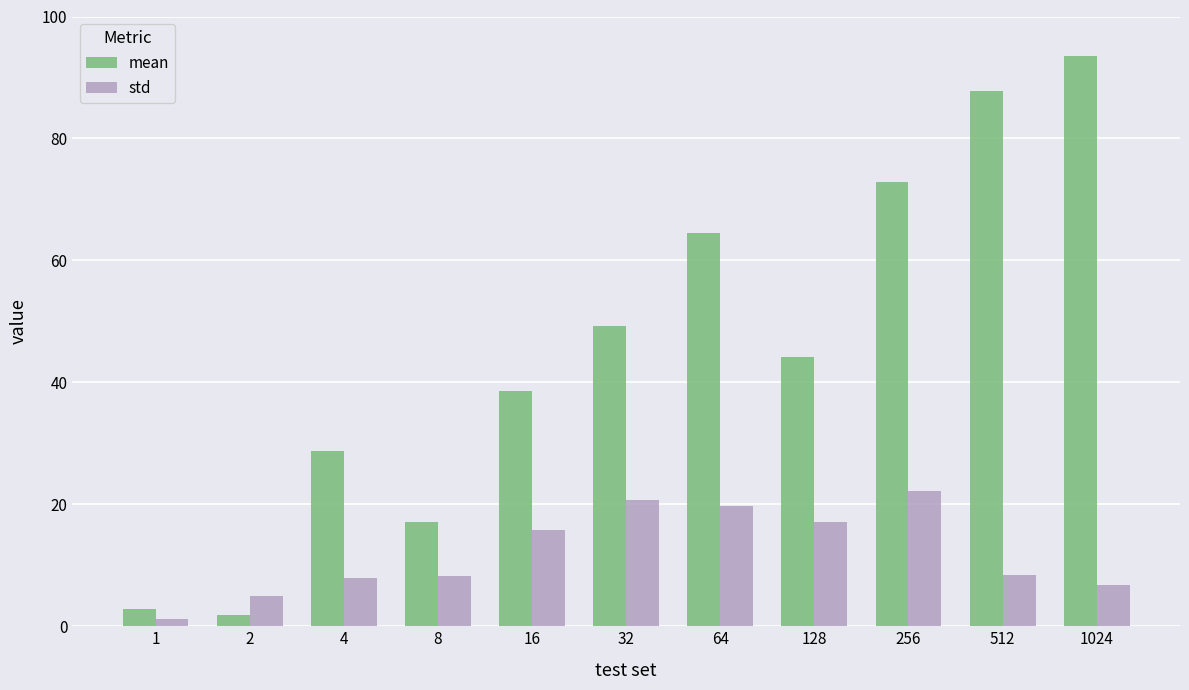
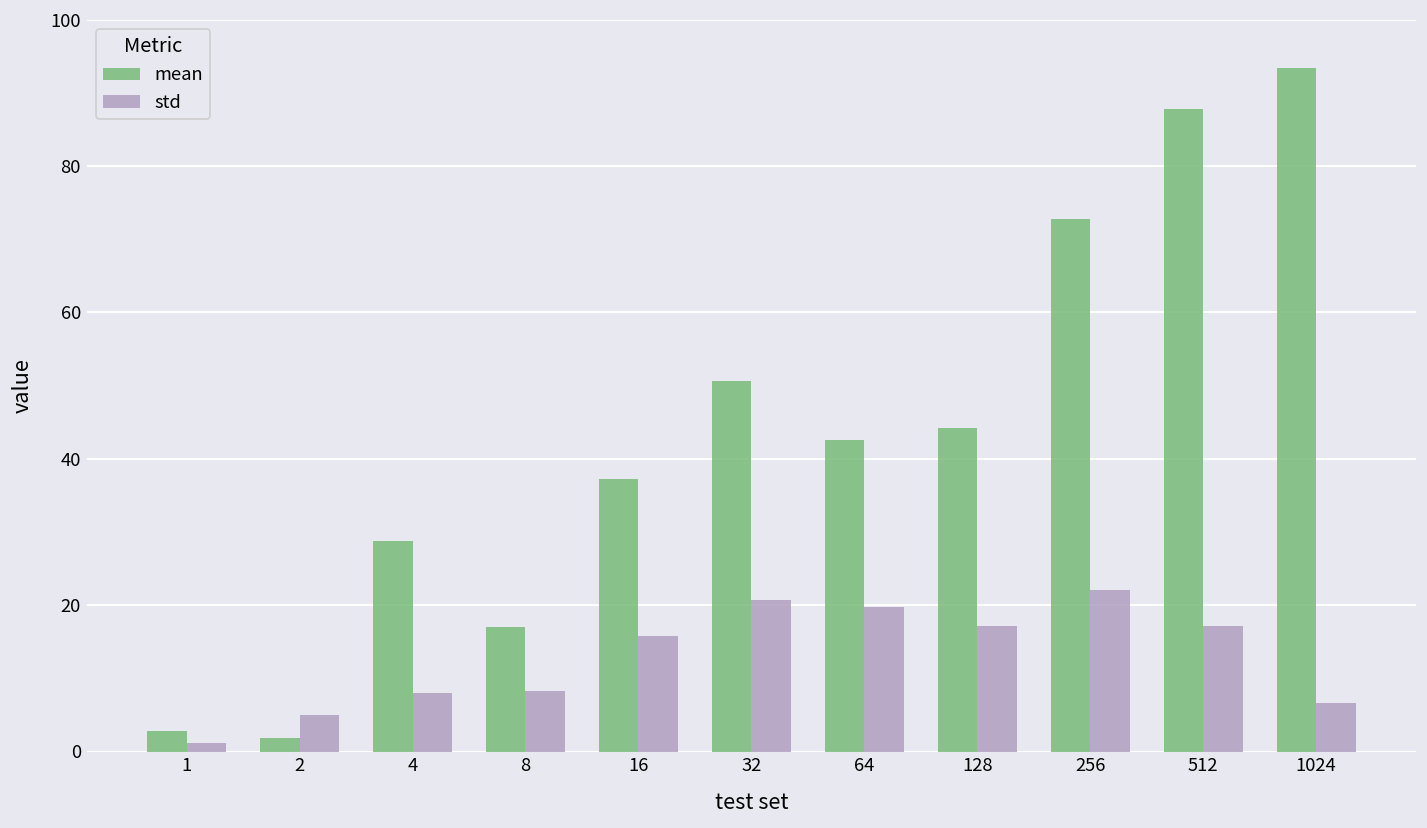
mean, 16: 39 -> 37
mean, 32: 49 -> 51
mean, 64: 65 -> 43
std, 512: 8 -> 17
